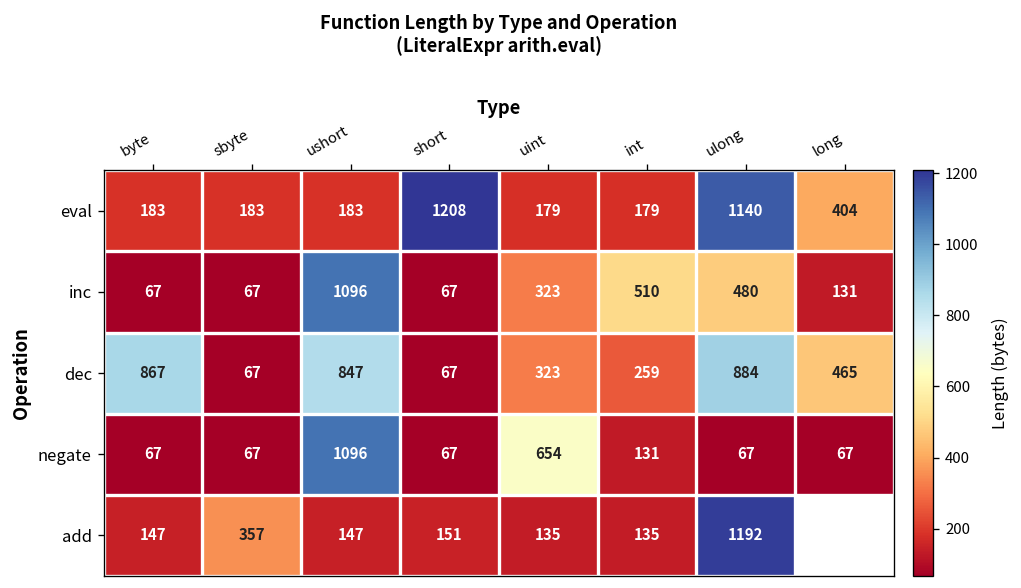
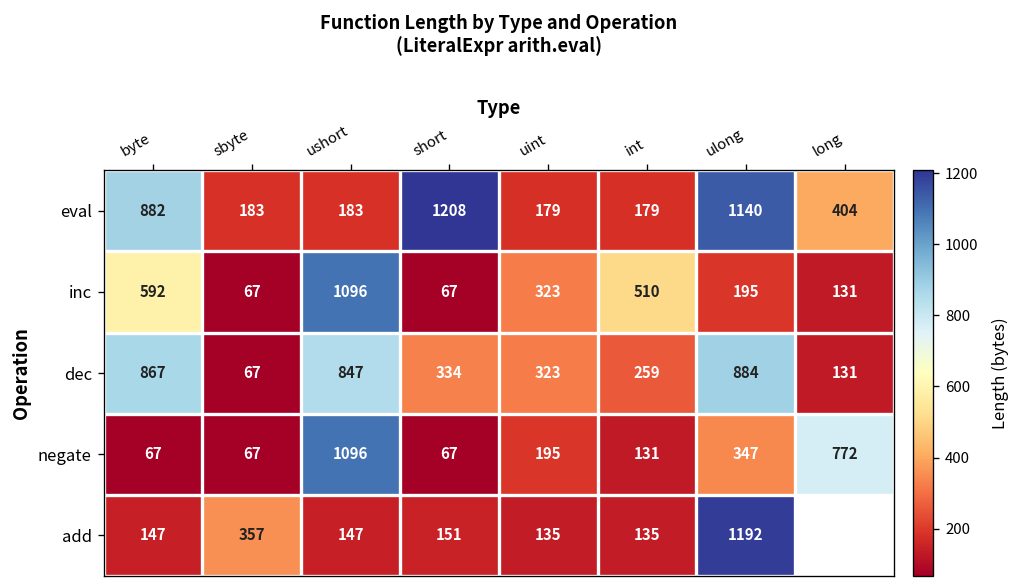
eval, byte: 183 -> 882
inc, byte: 67 -> 592
inc, ulong: 480 -> 195
dec, short: 67 -> 334
dec, long: 465 -> 131
negate, uint: 654 -> 195
negate, ulong: 67 -> 347
negate, long: 67 -> 772
